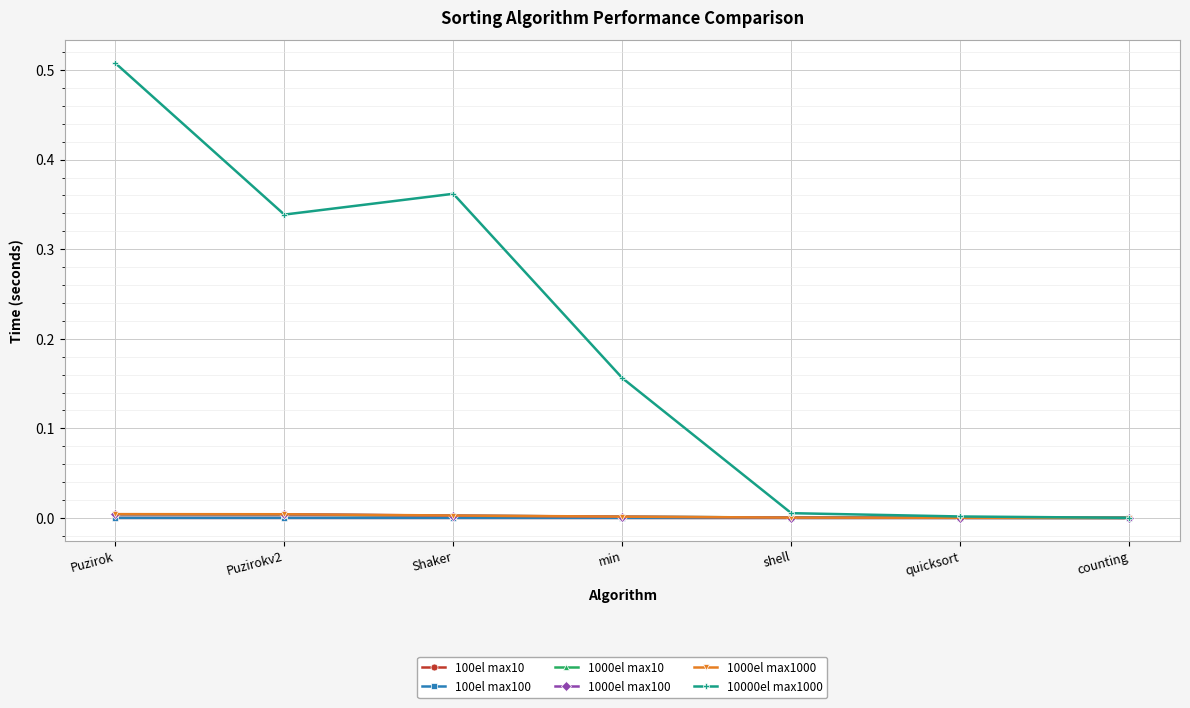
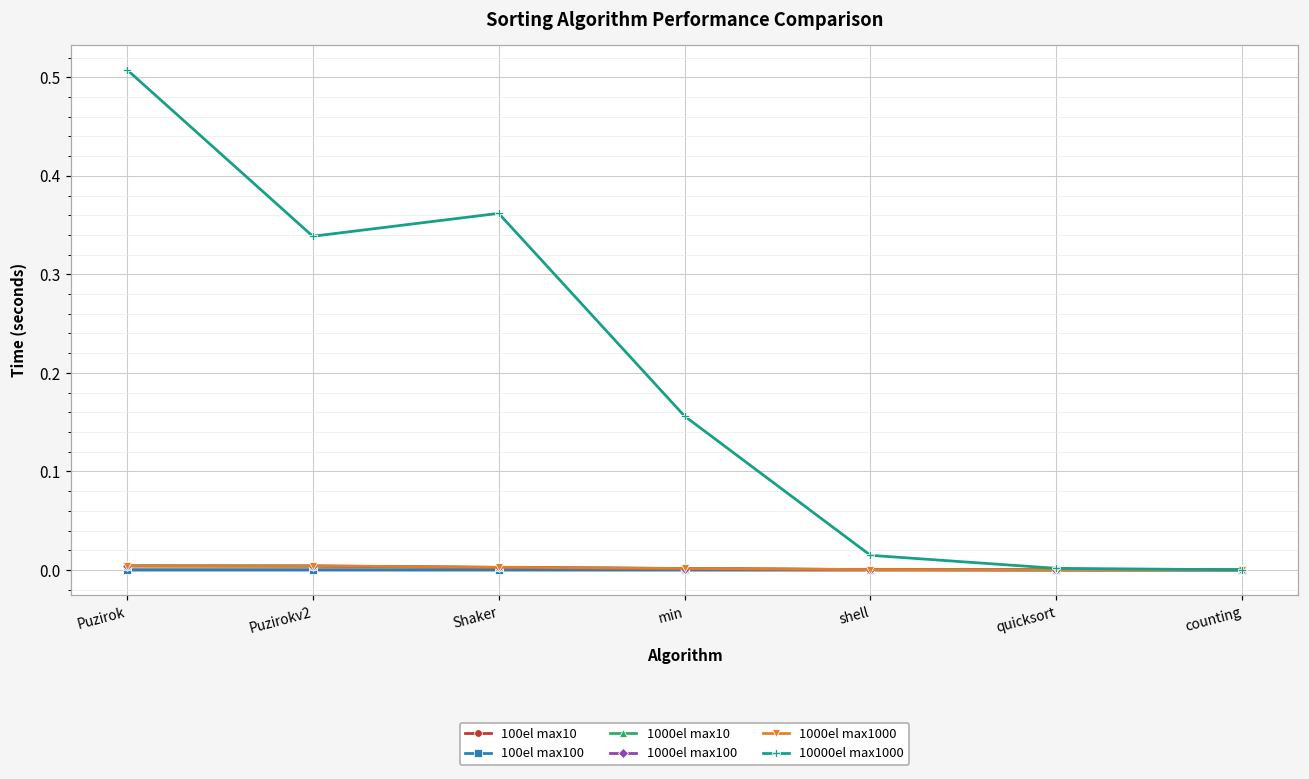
10000el max1000, shell: 0.005 -> 0.015
